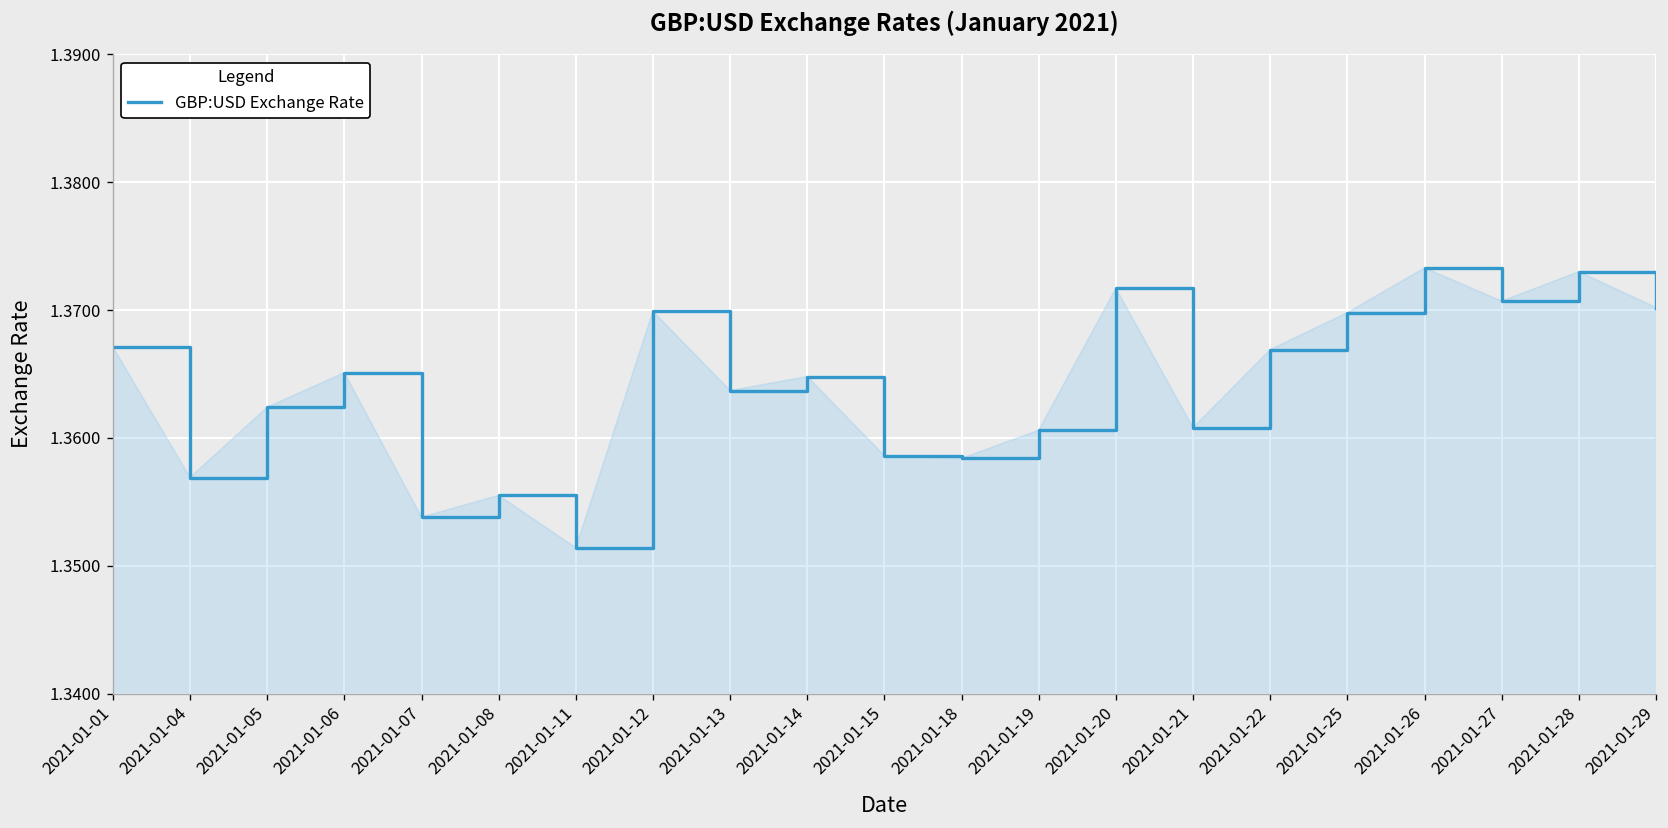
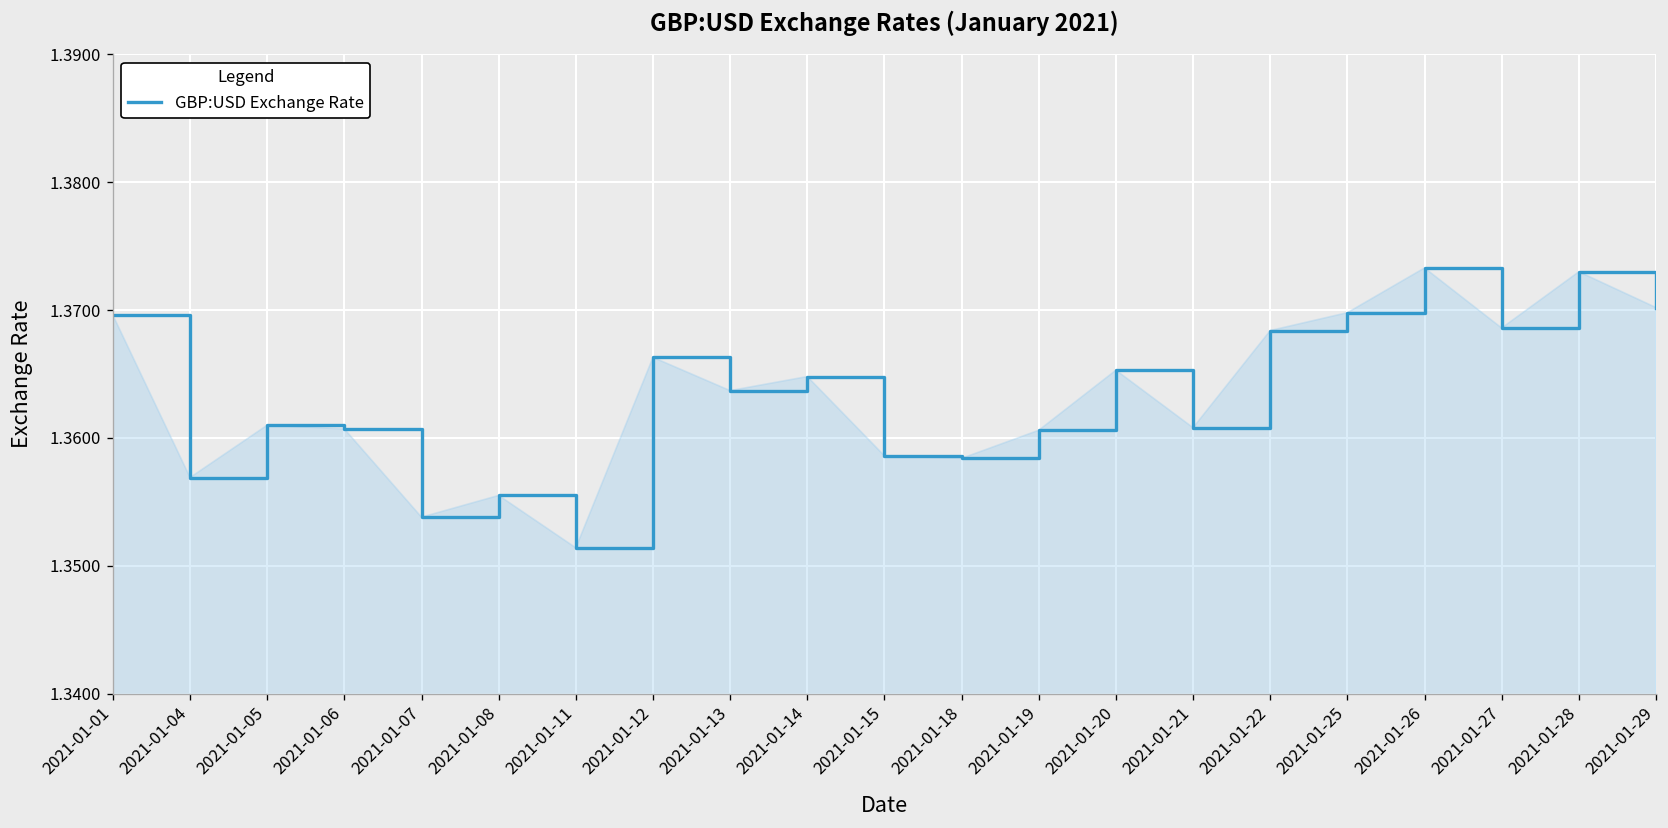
2021-01-01: 1.3671 -> 1.3696
2021-01-05: 1.3624 -> 1.3610
2021-01-06: 1.3651 -> 1.3607
2021-01-12: 1.3699 -> 1.3663
2021-01-20: 1.3717 -> 1.3653
2021-01-22: 1.3669 -> 1.3684
2021-01-27: 1.3707 -> 1.3686
